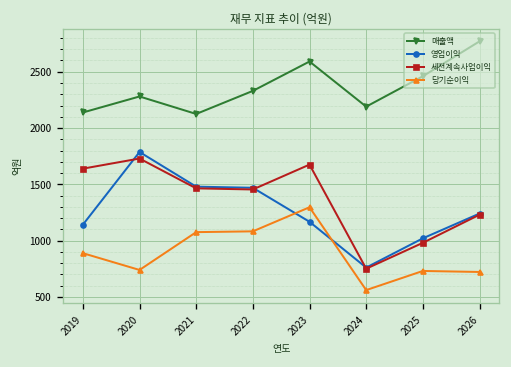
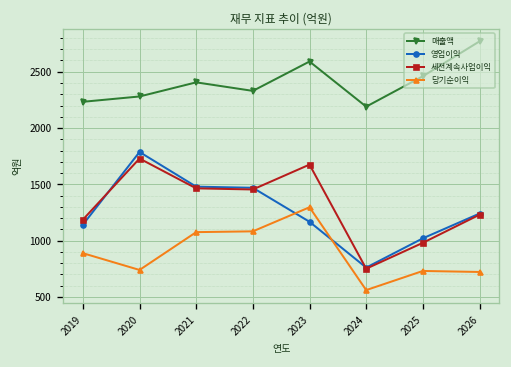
매출액, 2019: 2100 -> 2200
세전계속사업이익, 2019: 1600 -> 1200
매출액, 2021: 2100 -> 2400
